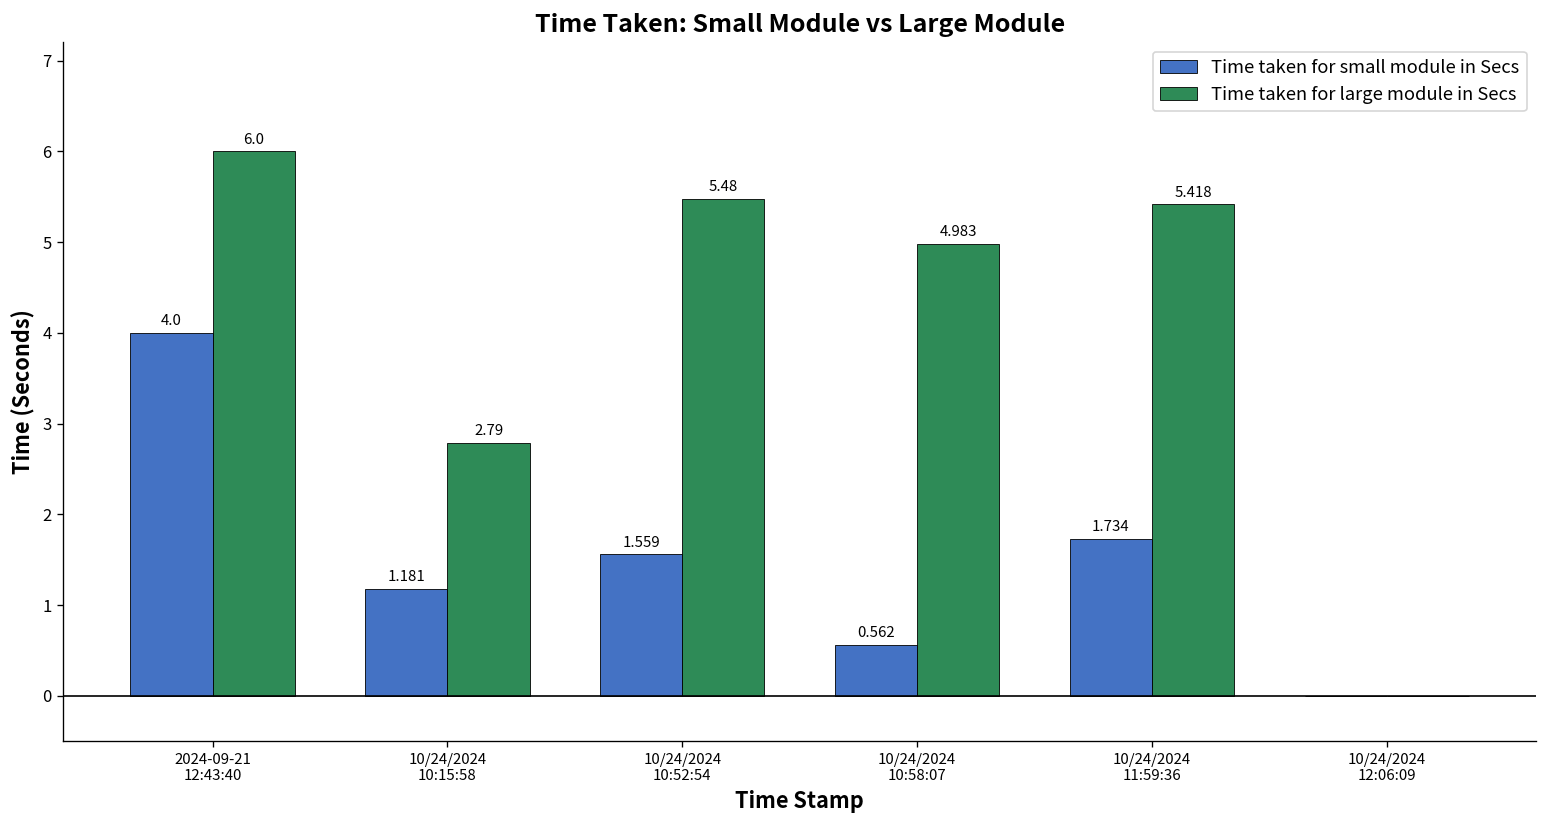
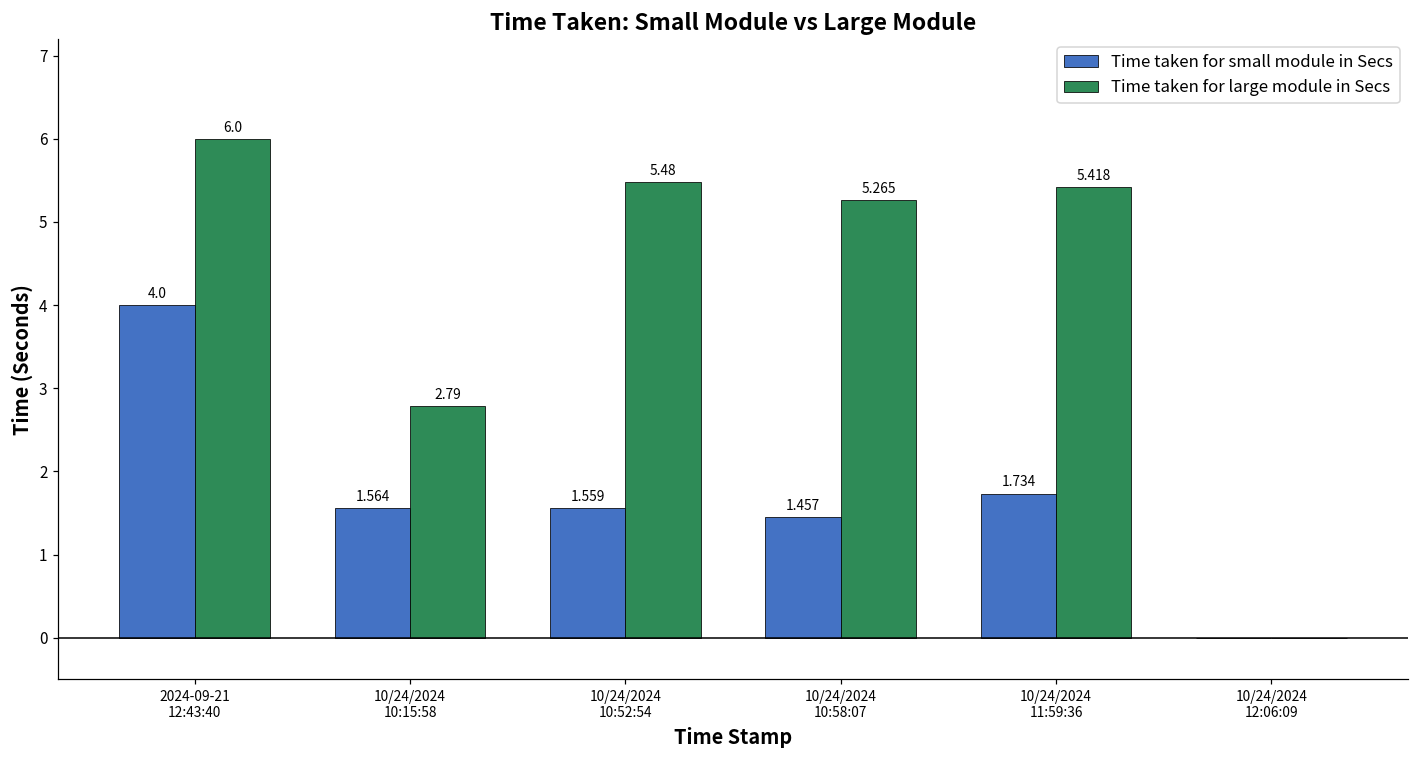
Time taken for small module in Secs, 10/24/2024 10:15:58: 1.181 -> 1.564
Time taken for small module in Secs, 10/24/2024 10:58:07: 0.562 -> 1.457
Time taken for large module in Secs, 10/24/2024 10:58:07: 4.983 -> 5.265
